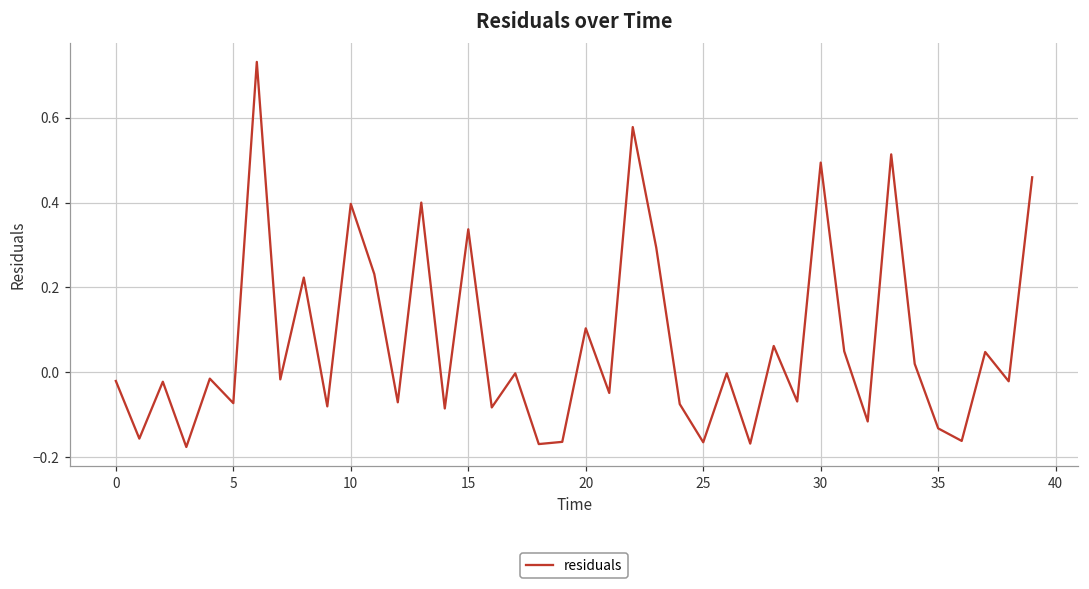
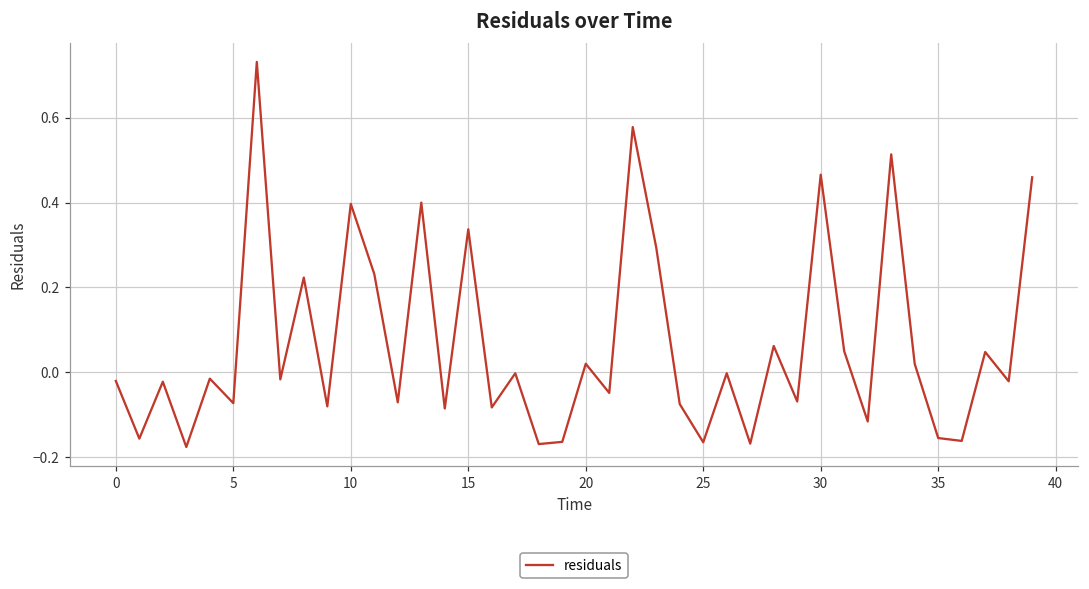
20: 0.10 -> 0.02
30: 0.49 -> 0.47
35: -0.13 -> -0.16
